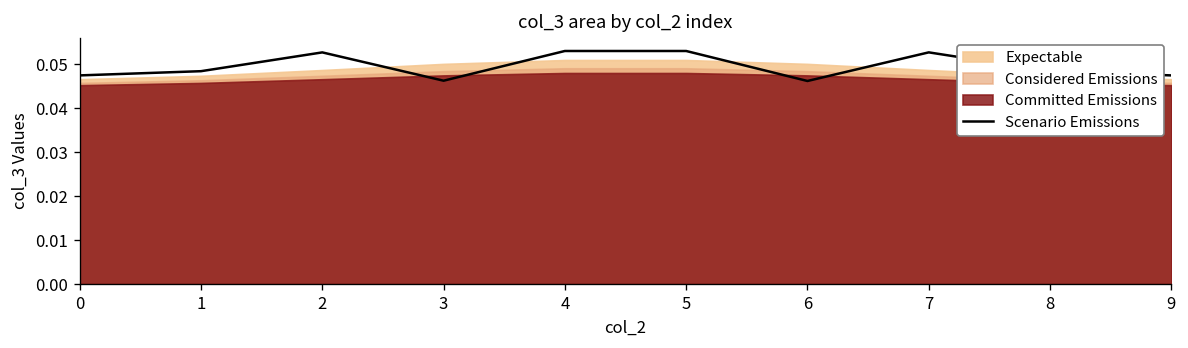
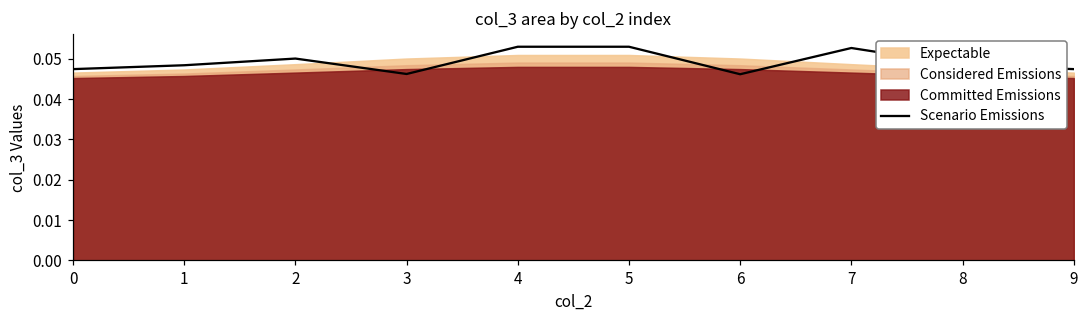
Scenario Emissions, 2: 0.053 -> 0.050
